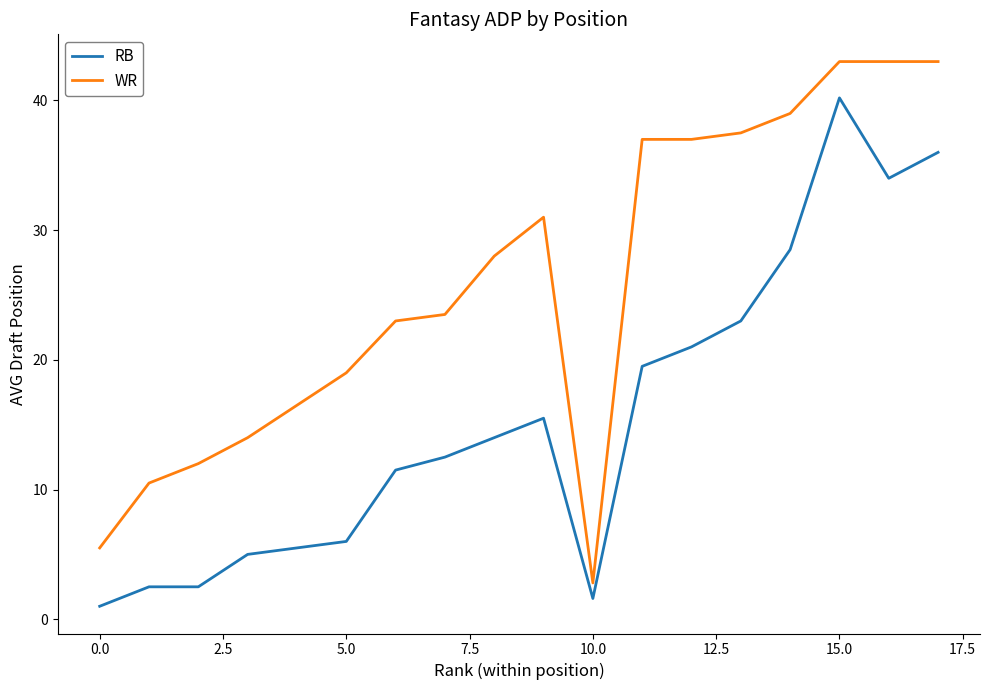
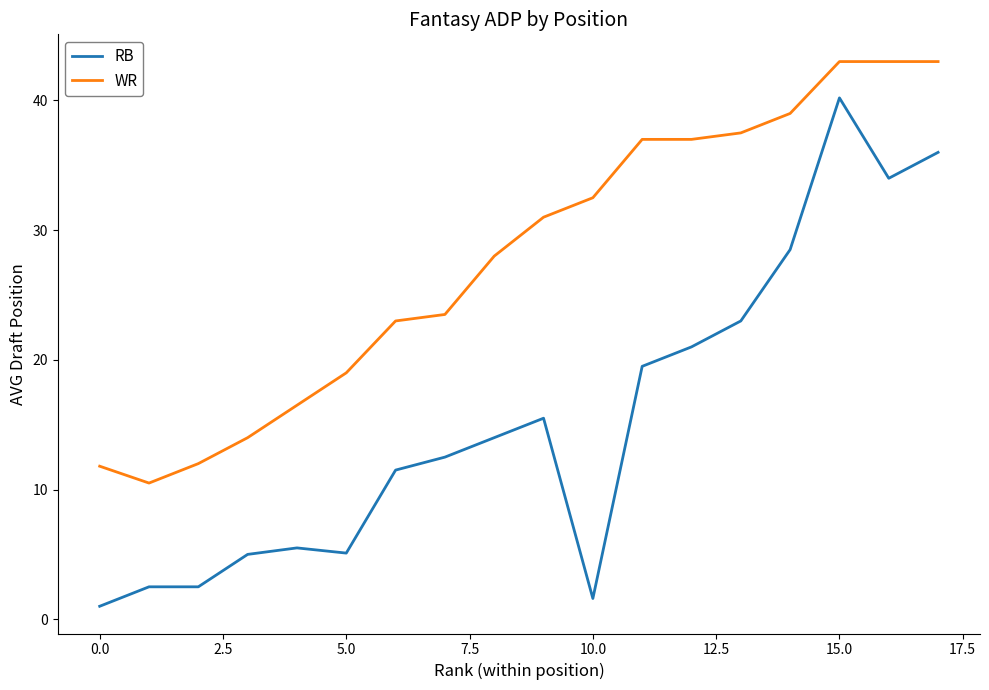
WR, 0.0: 5.5 -> 11.8
RB, 5.0: 6.0 -> 5.1
WR, 10.0: 2.8 -> 32.5
